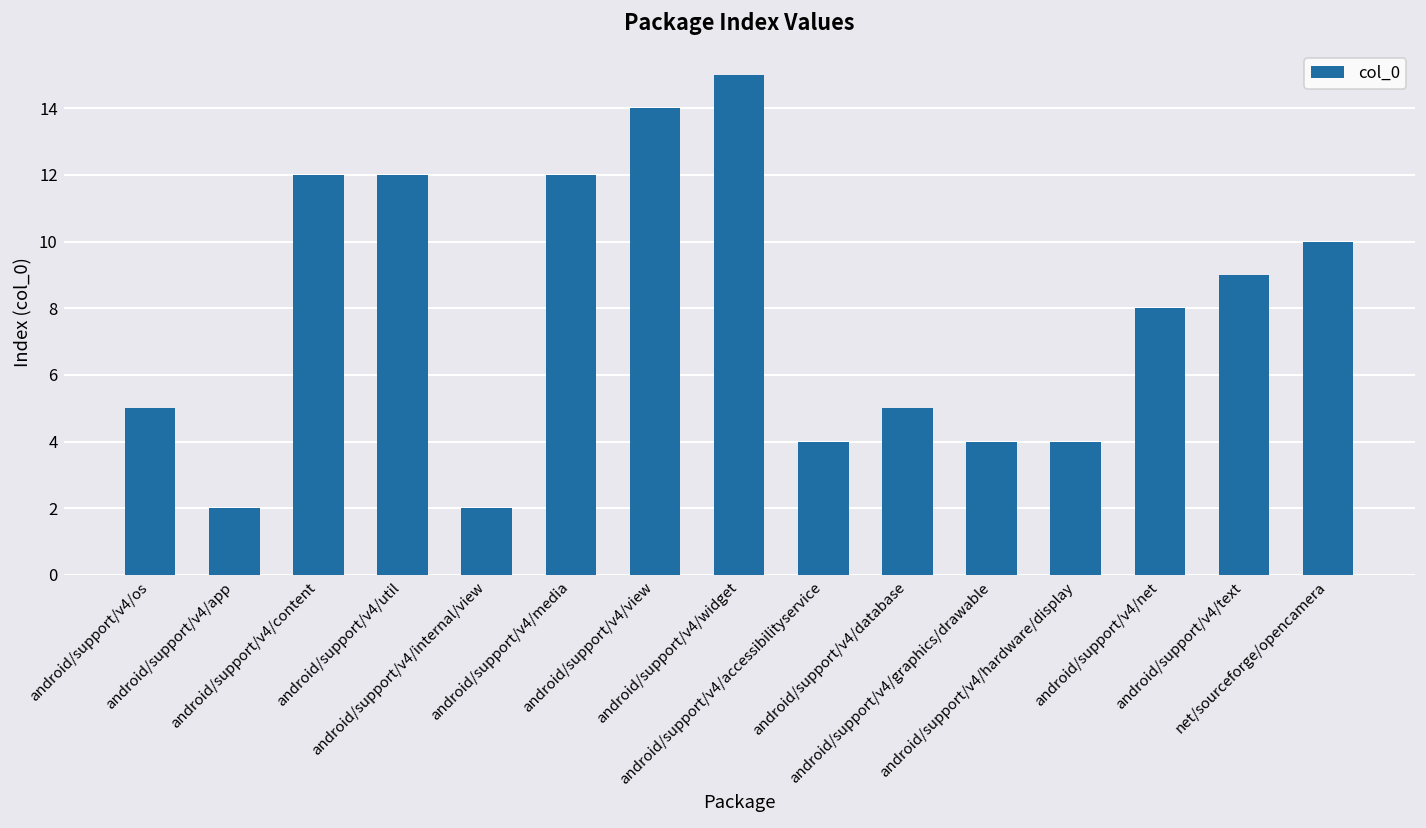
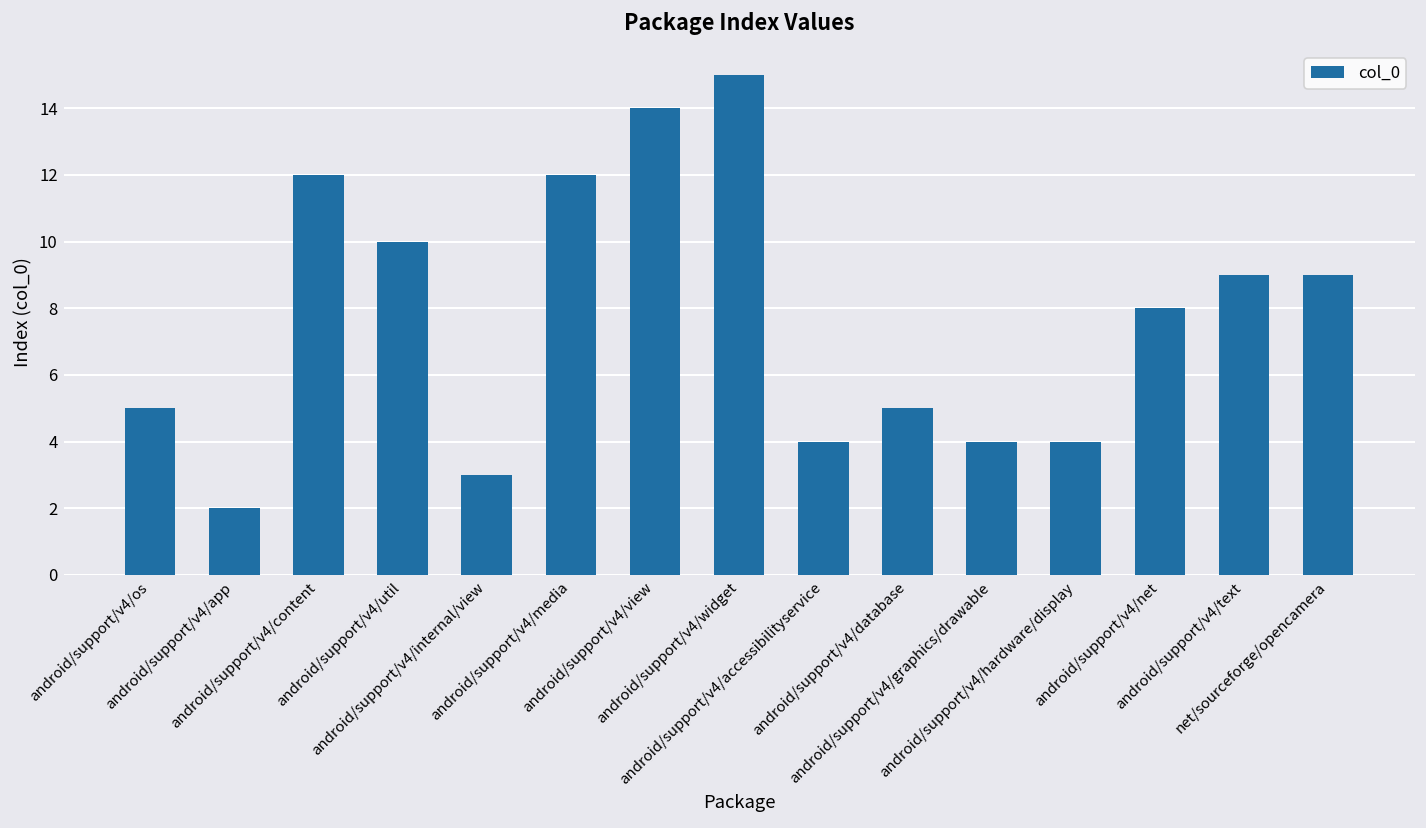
android/support/v4/util: 12 -> 10
android/support/v4/internal/view: 2 -> 3
net/sourceforge/opencamera: 10 -> 9
